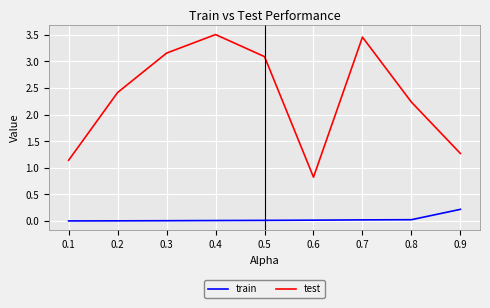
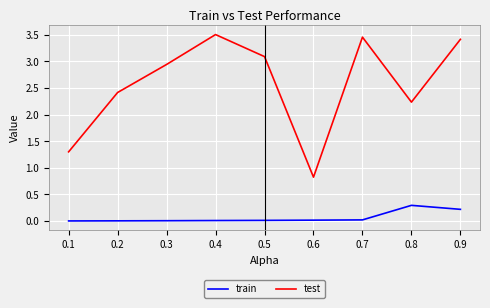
test, 0.1: 1.1 -> 1.3
test, 0.3: 3.2 -> 2.9
train, 0.8: 0.0 -> 0.3
test, 0.9: 1.3 -> 3.4
